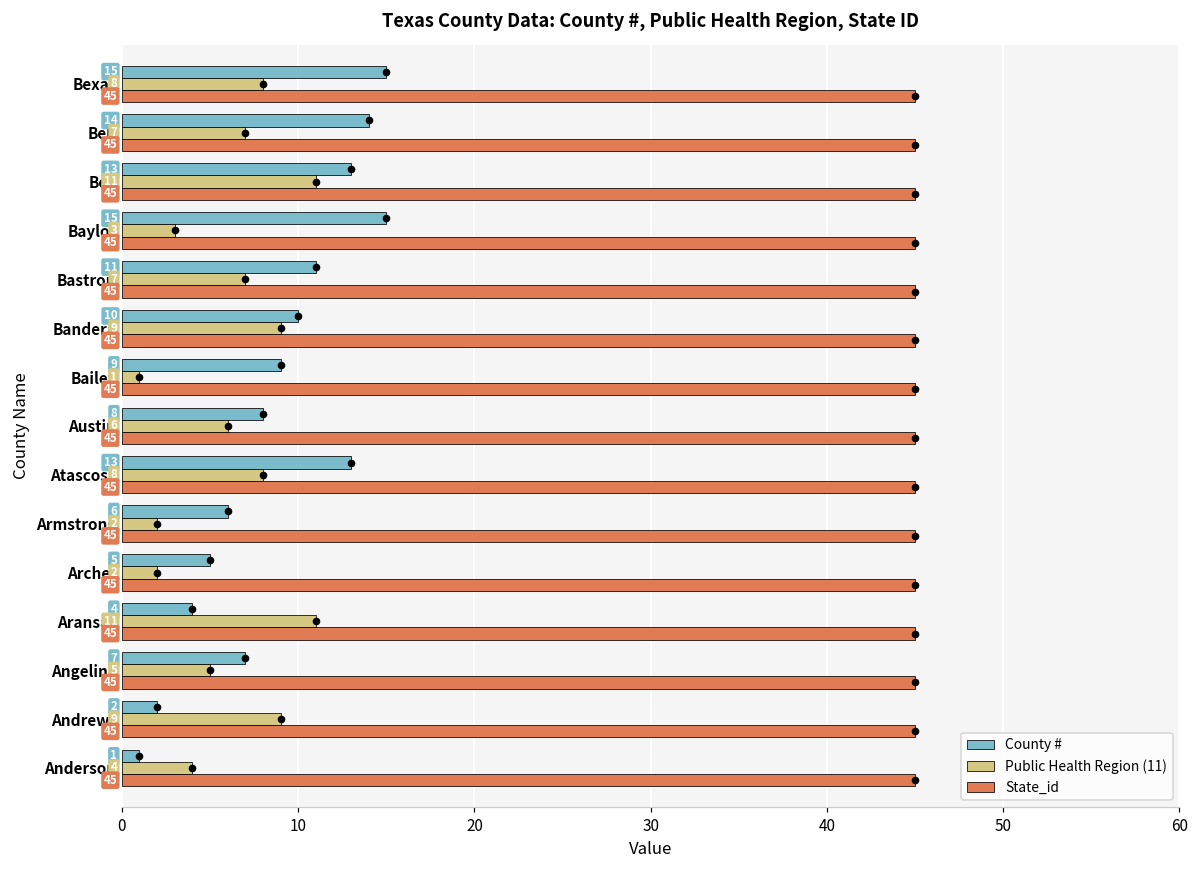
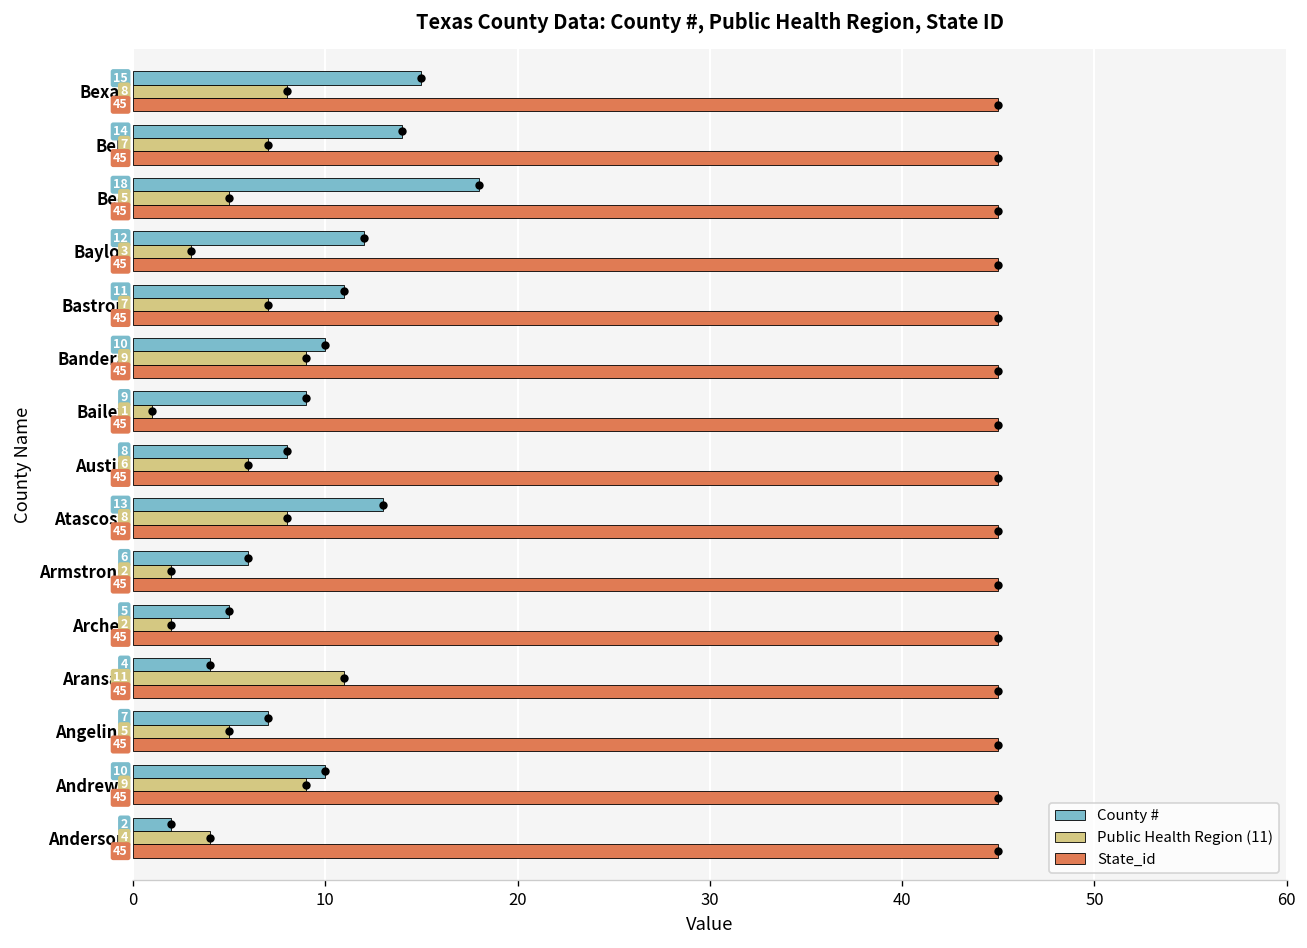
County #, Bee: 13 -> 18
Public Health Region (11), Bee: 11 -> 5
County #, Baylor: 15 -> 12
County #, Andrews: 2 -> 10
County #, Anderson: 1 -> 2
